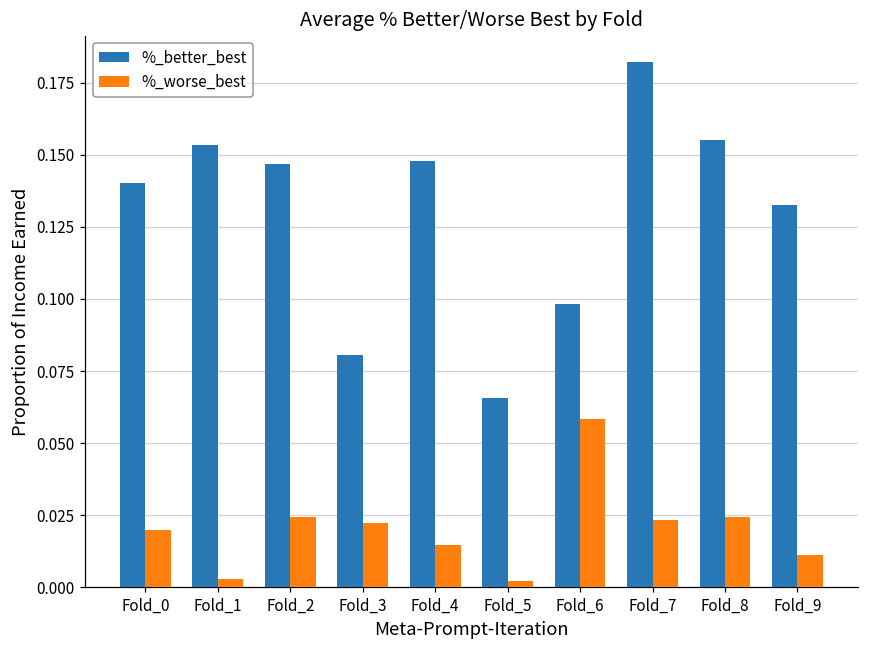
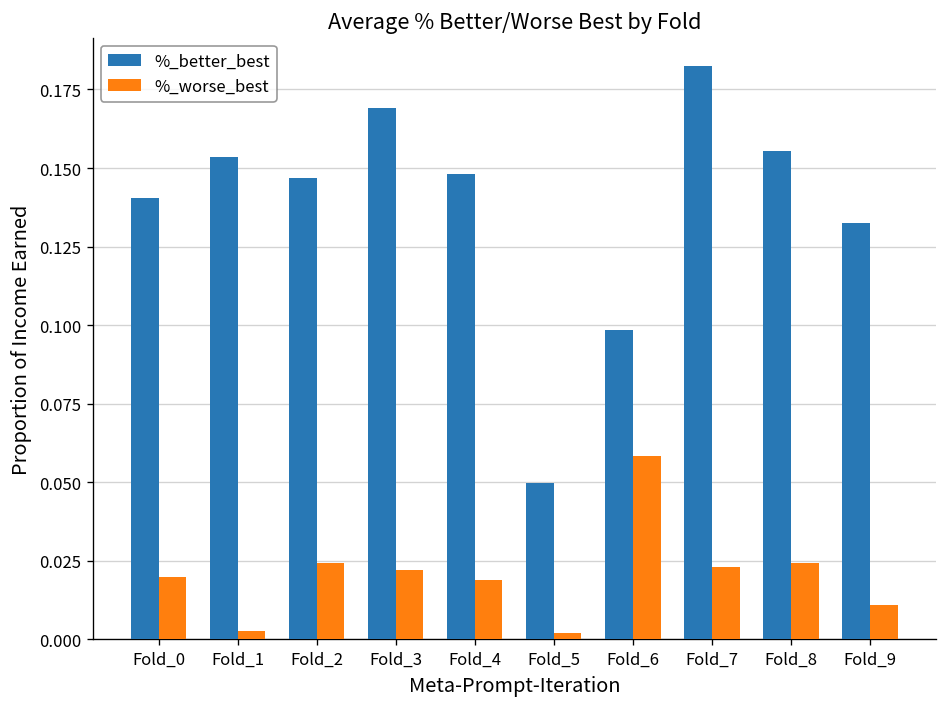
%_better_best, Fold_3: 0.081 -> 0.169
%_worse_best, Fold_4: 0.015 -> 0.019
%_better_best, Fold_5: 0.066 -> 0.050
